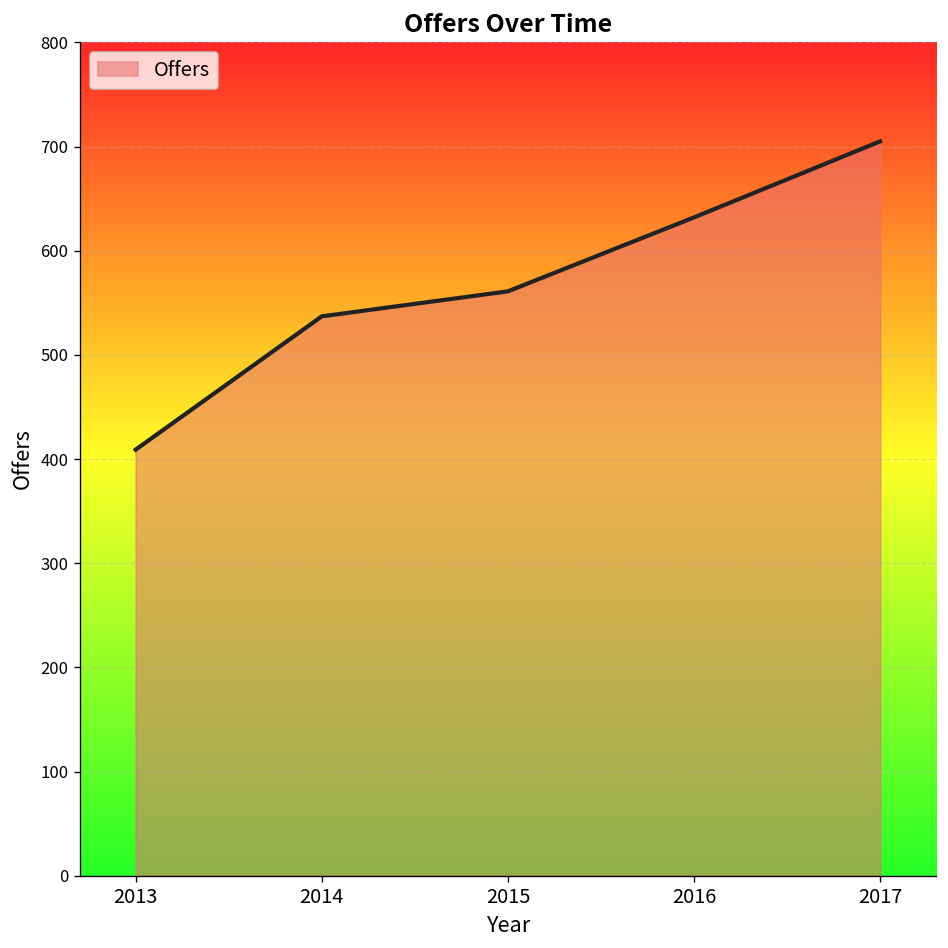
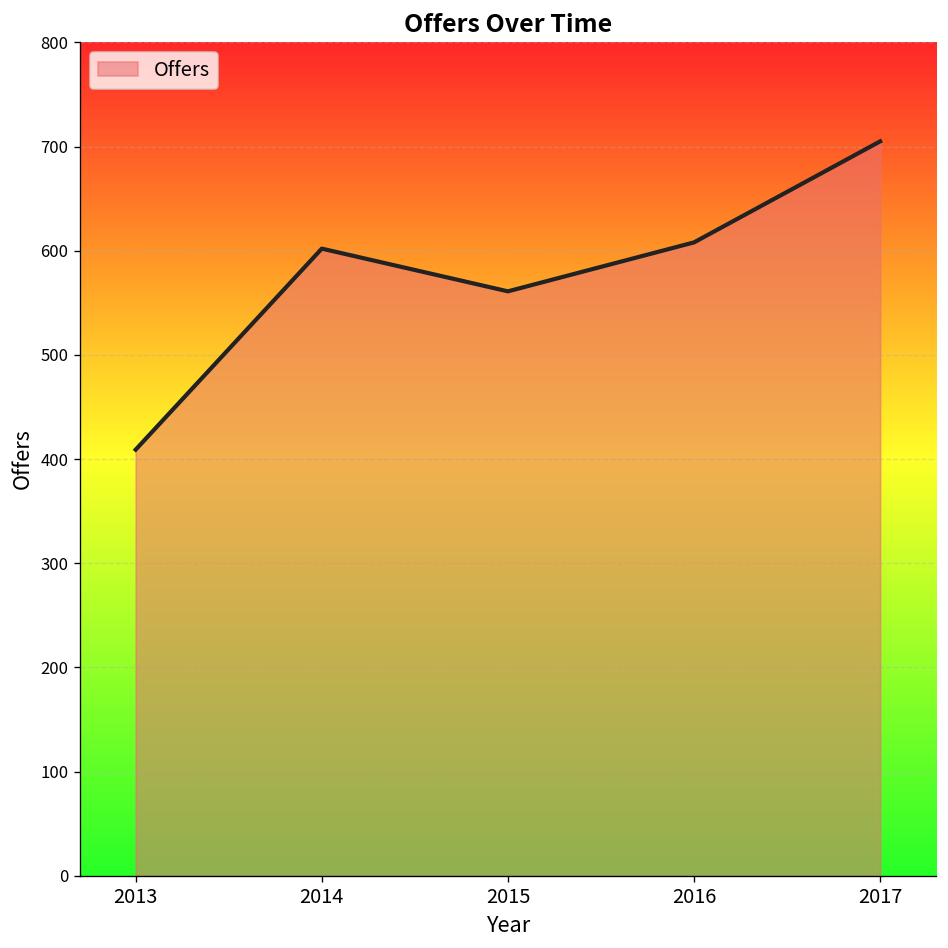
2014: 540 -> 600
2016: 630 -> 610
